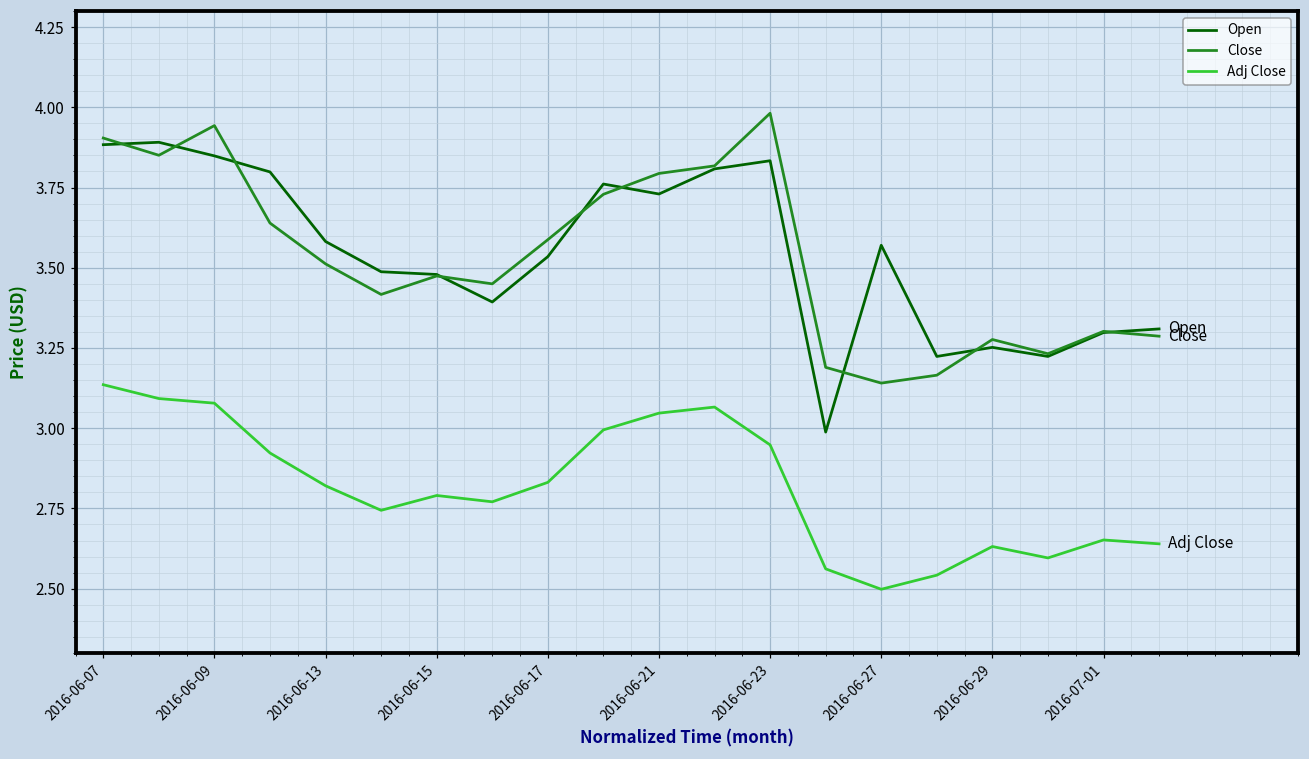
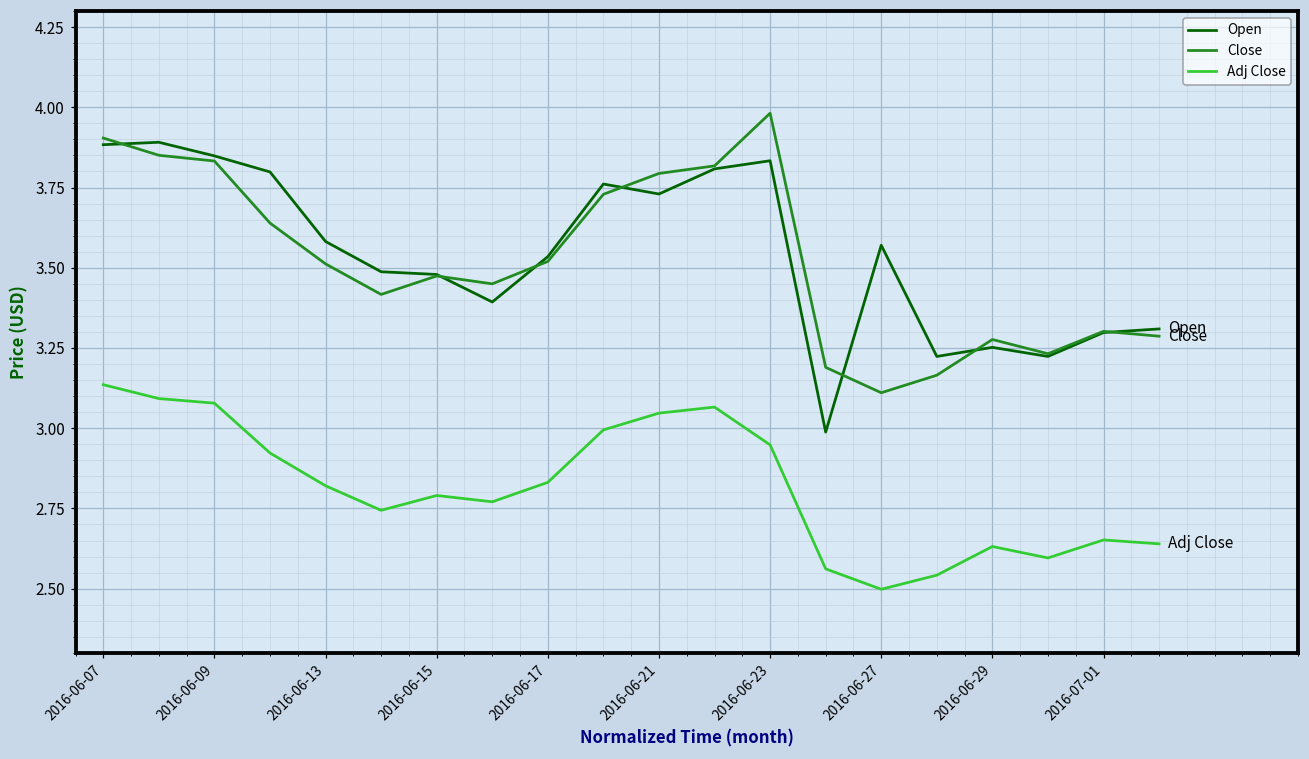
Close, 2016-06-09: 3.94 -> 3.83
Close, 2016-06-17: 3.59 -> 3.52
Close, 2016-06-27: 3.14 -> 3.11
